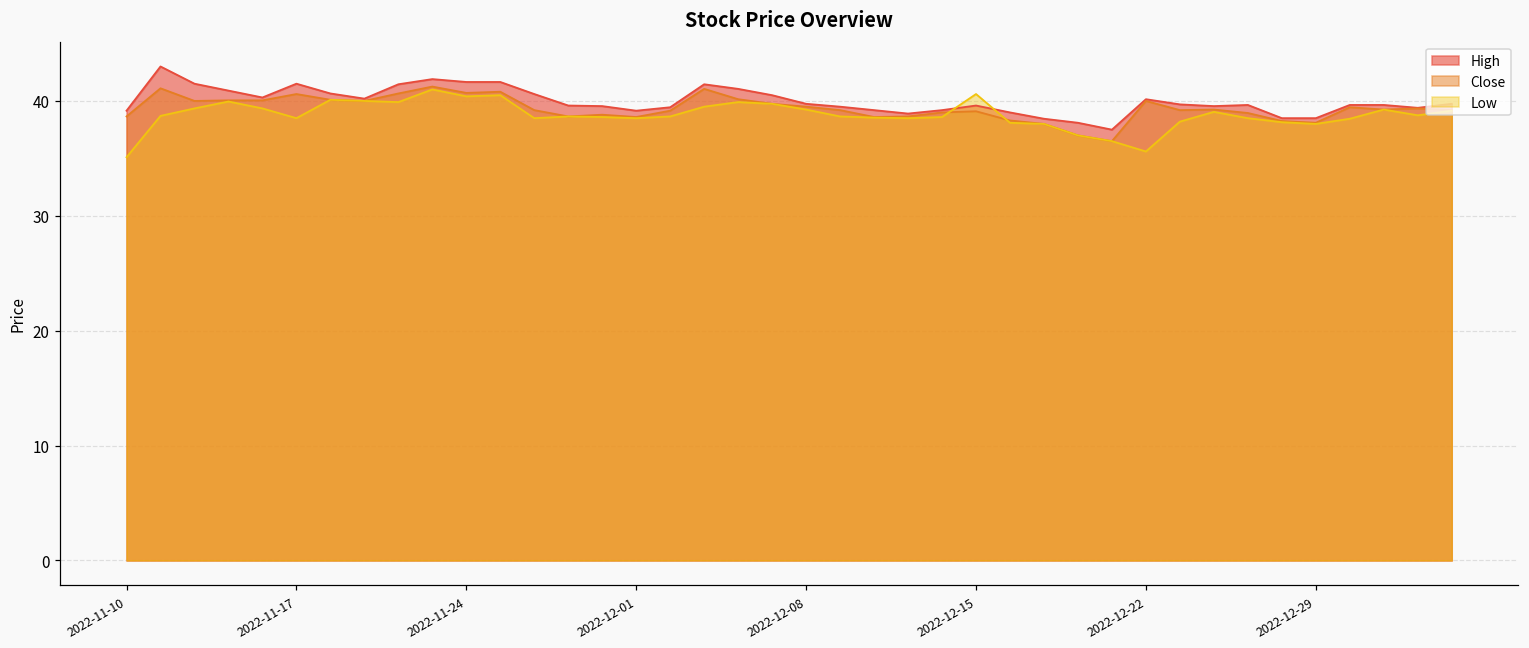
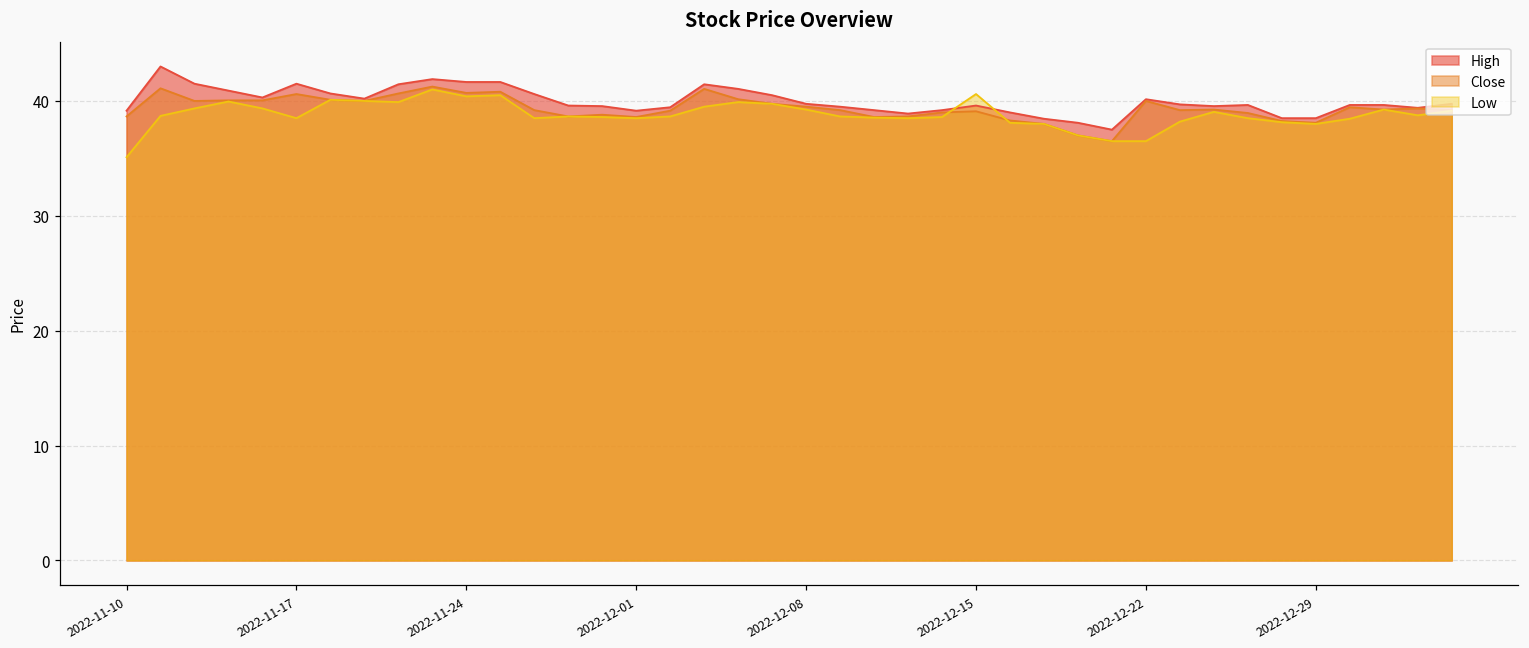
Low, 2022-12-22: 35.6 -> 36.5
